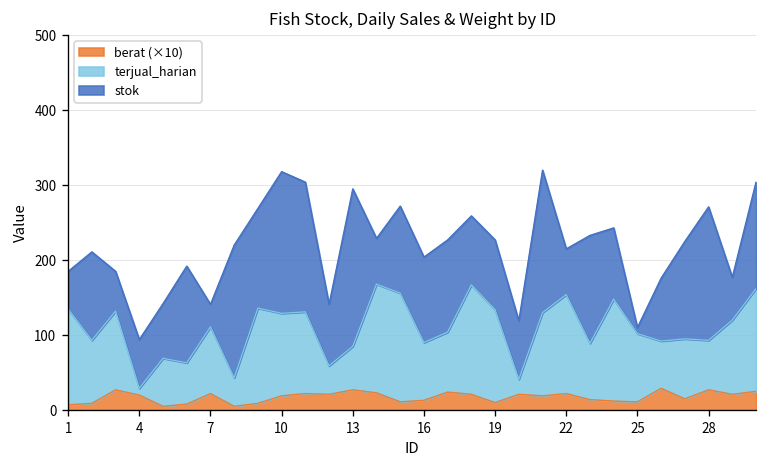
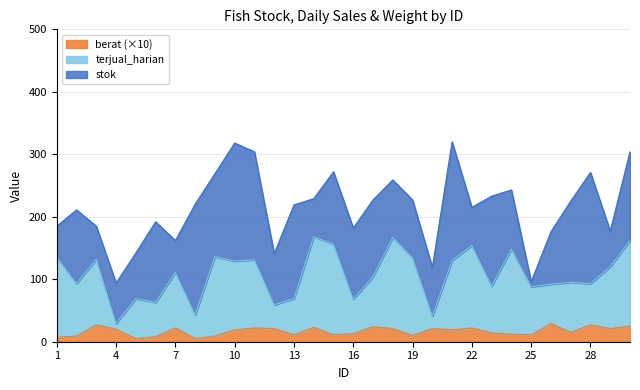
stok, 7: 30 -> 50
berat (×10), 13: 30 -> 10
stok, 13: 210 -> 150
terjual_harian, 16: 80 -> 60
terjual_harian, 25: 90 -> 80
